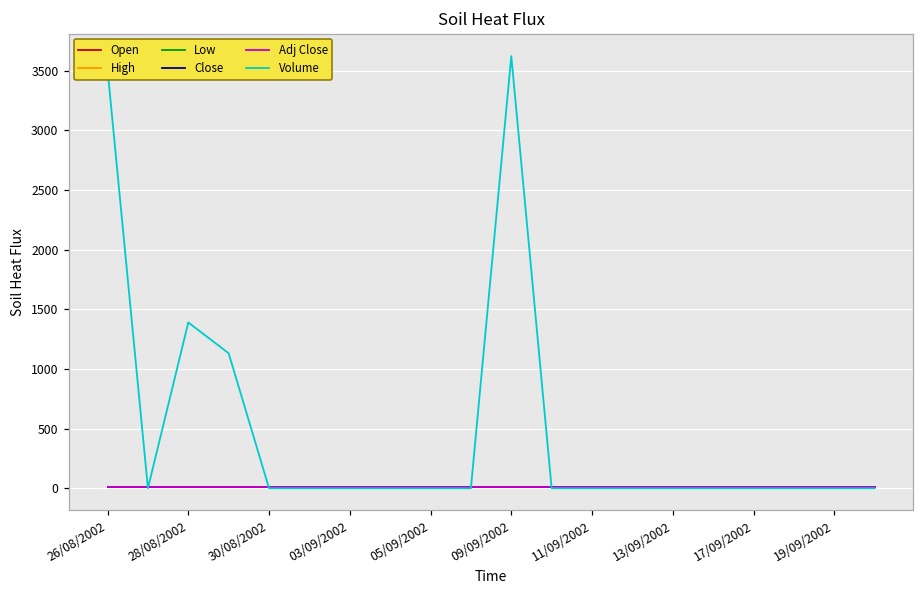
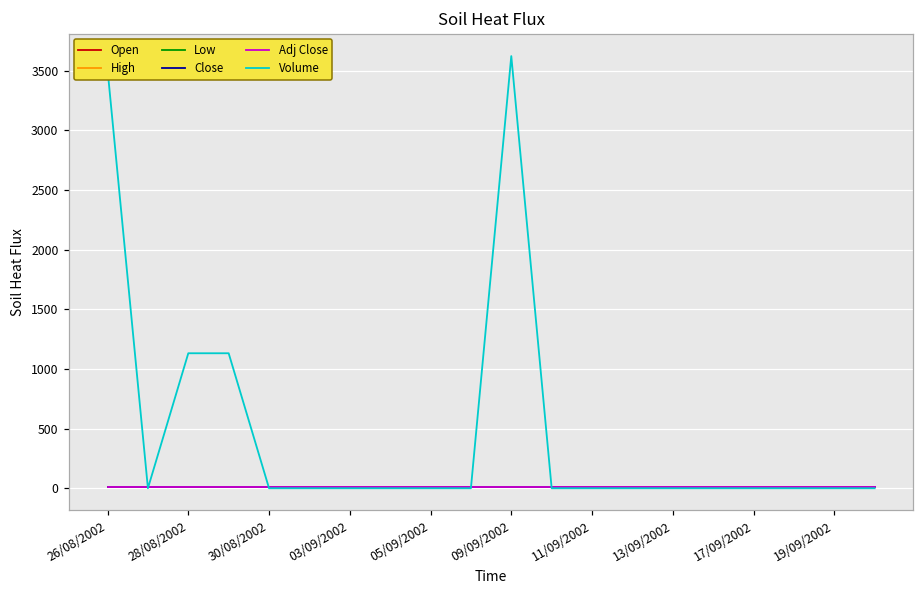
Volume, 28/08/2002: 1390 -> 1130
